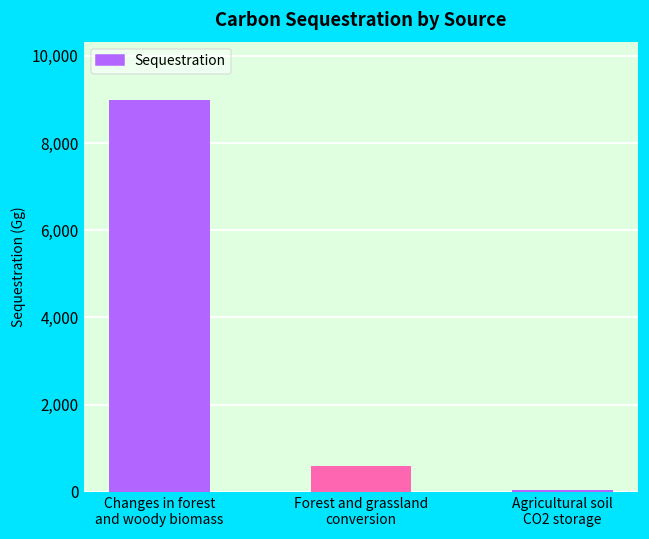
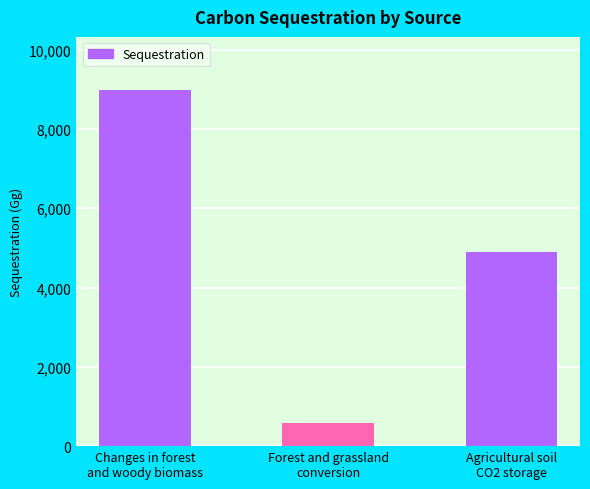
Agricultural soil CO2 storage: 0 -> 4,900
